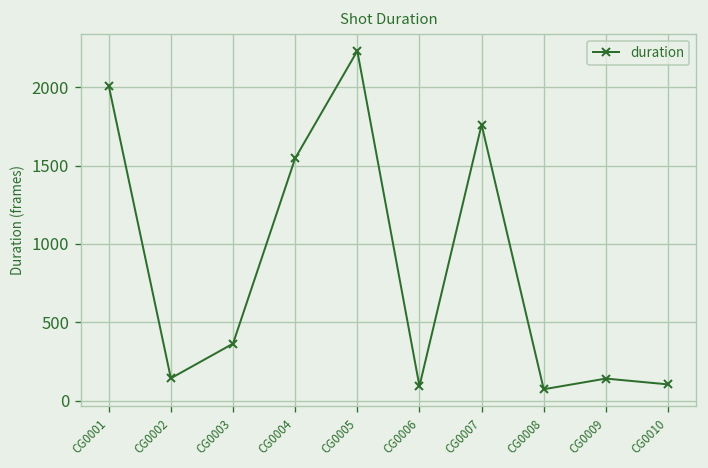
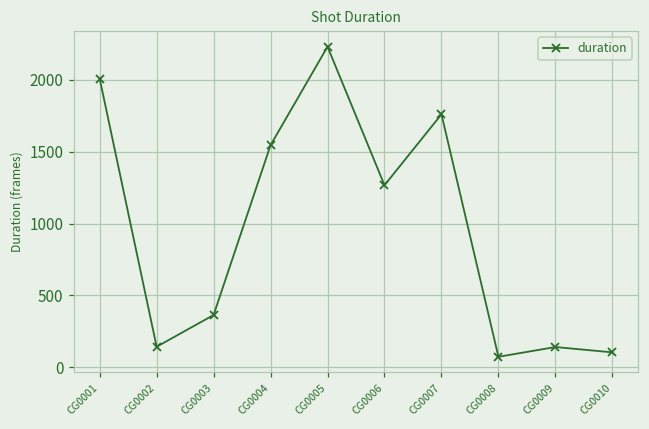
CG0006: 90 -> 1270
